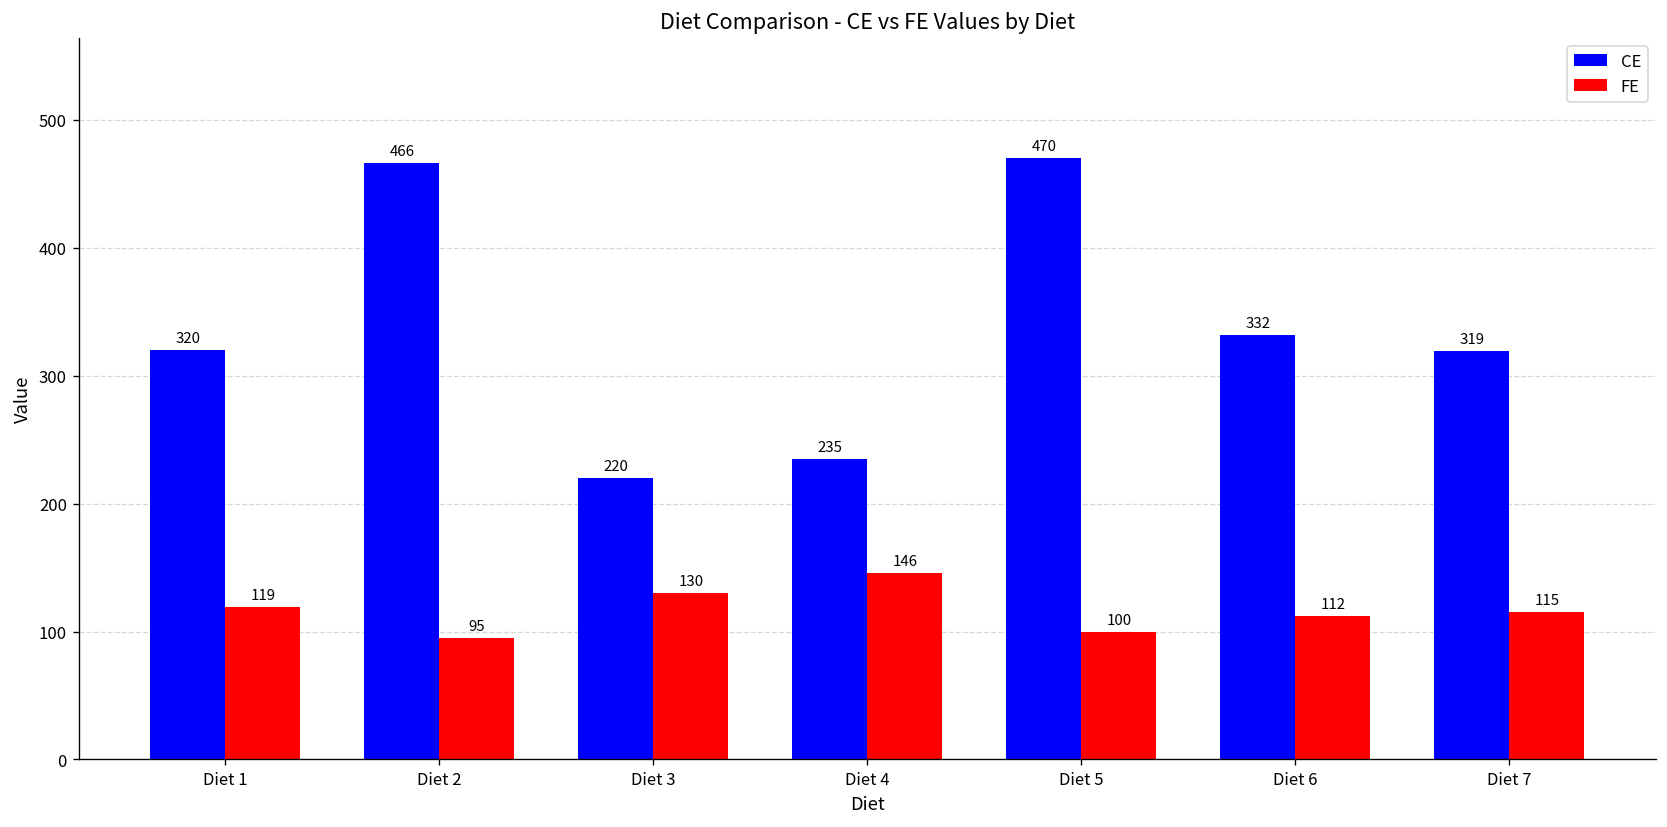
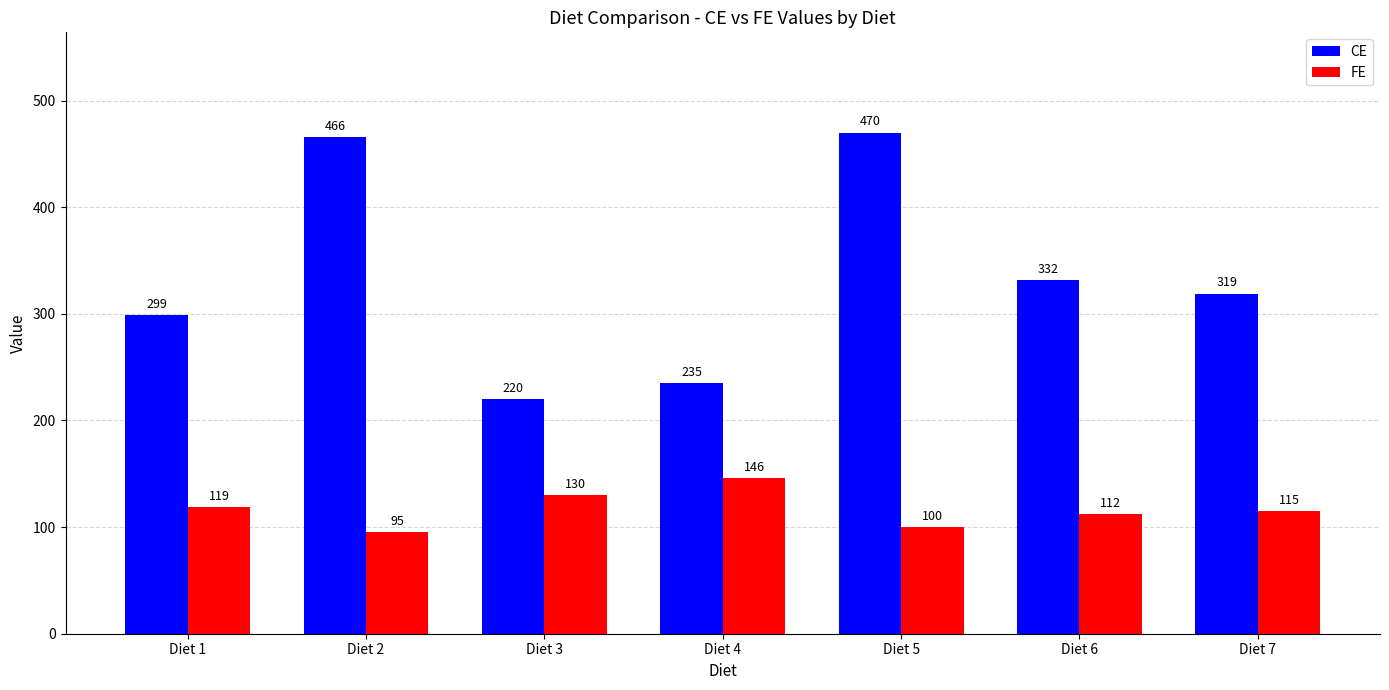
CE, Diet 1: 320 -> 299
